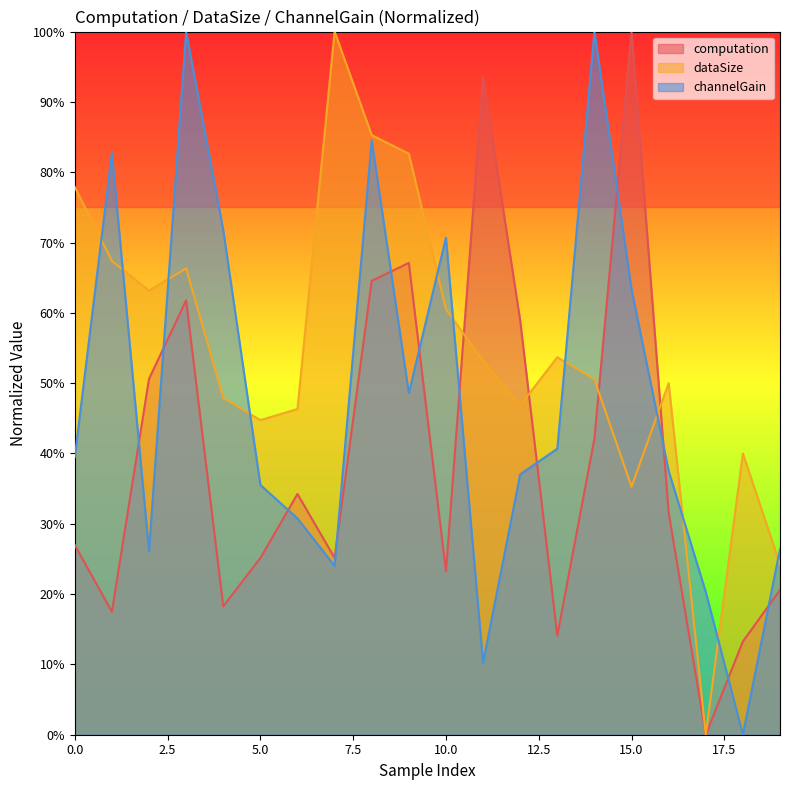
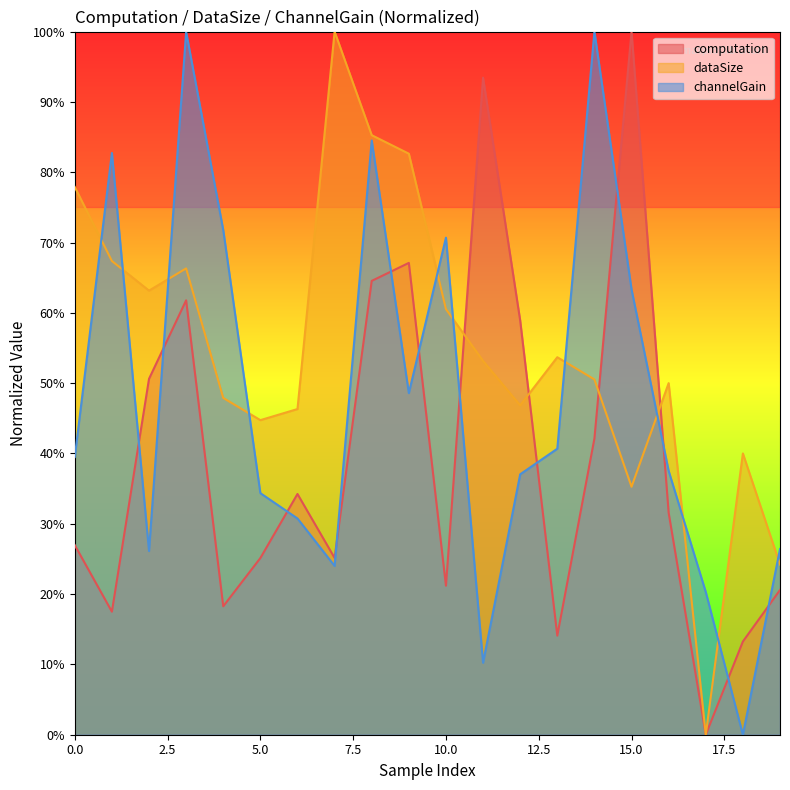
channelGain, 5.0: 36% -> 34%
computation, 10.0: 23% -> 21%
